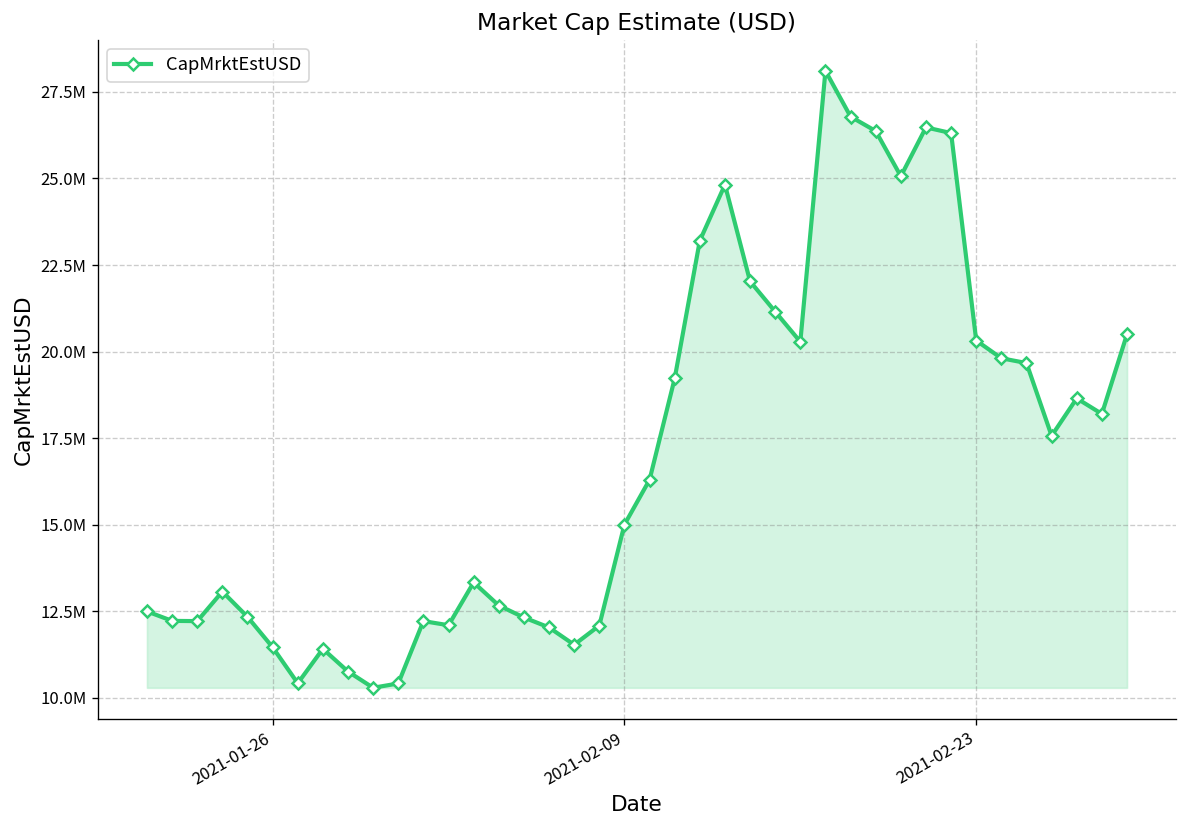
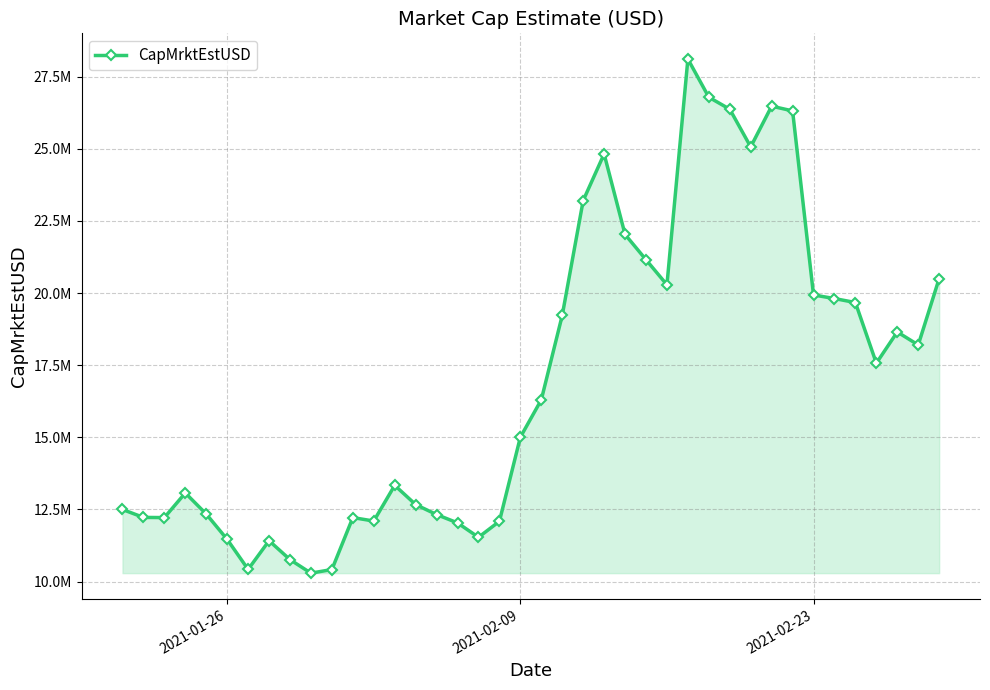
2021-02-23: 20300000 -> 19900000
